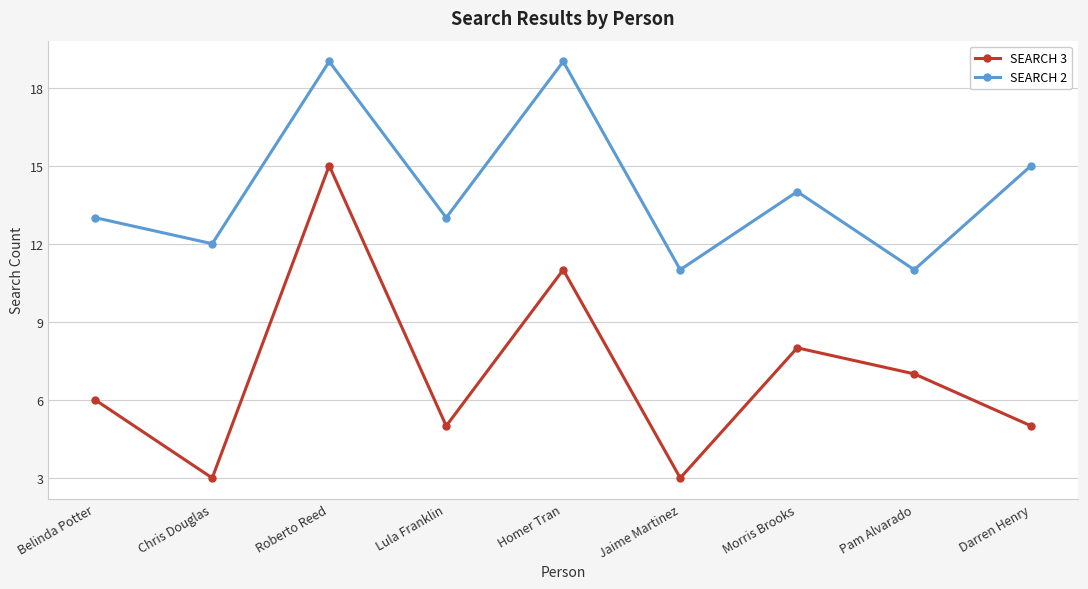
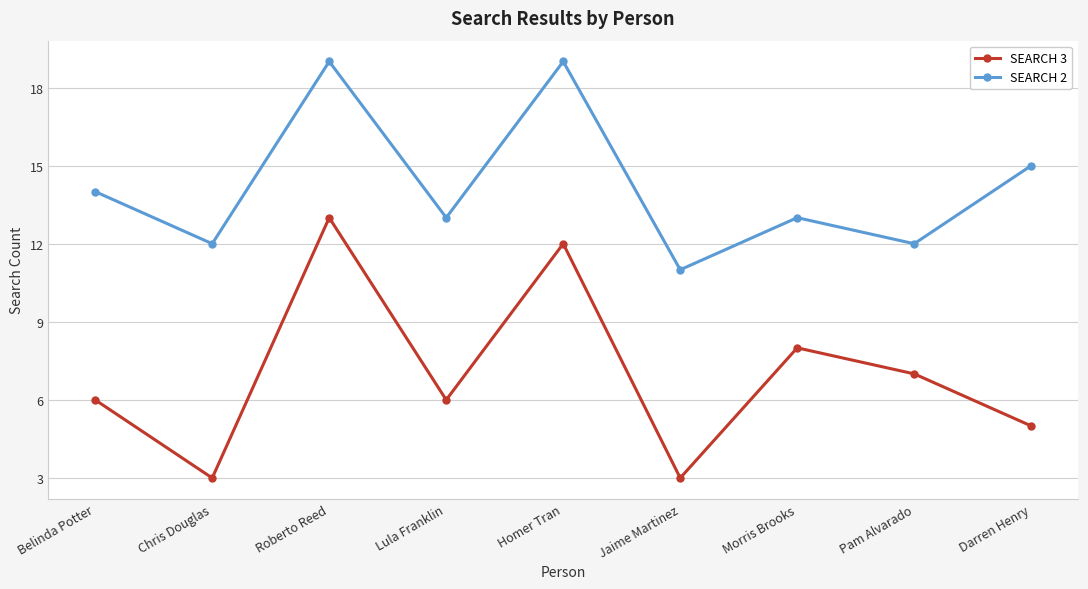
SEARCH 2, Belinda Potter: 13 -> 14
SEARCH 3, Roberto Reed: 15 -> 13
SEARCH 3, Lula Franklin: 5 -> 6
SEARCH 3, Homer Tran: 11 -> 12
SEARCH 2, Morris Brooks: 14 -> 13
SEARCH 2, Pam Alvarado: 11 -> 12
